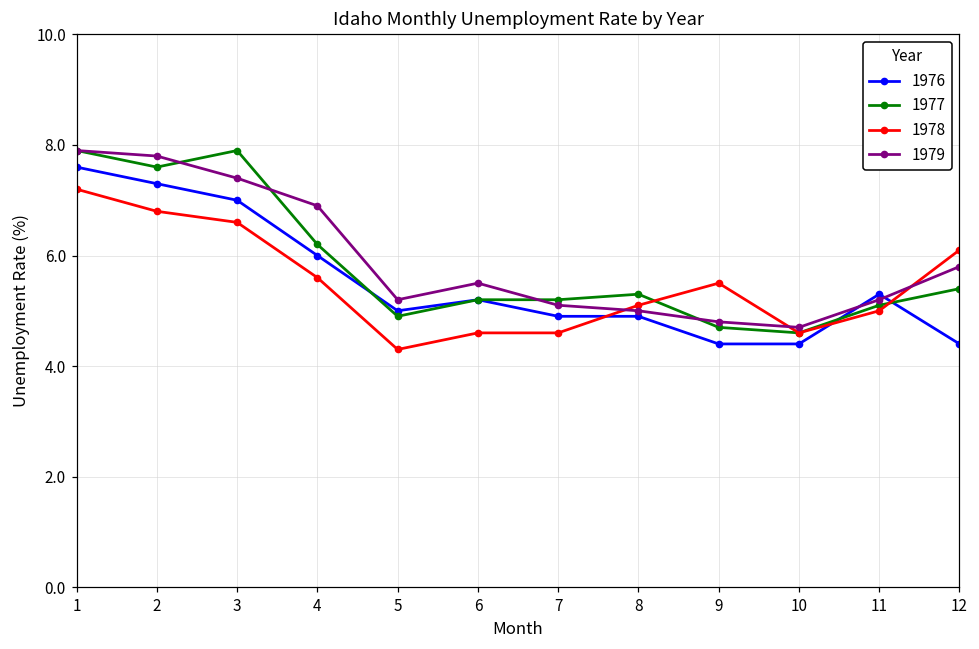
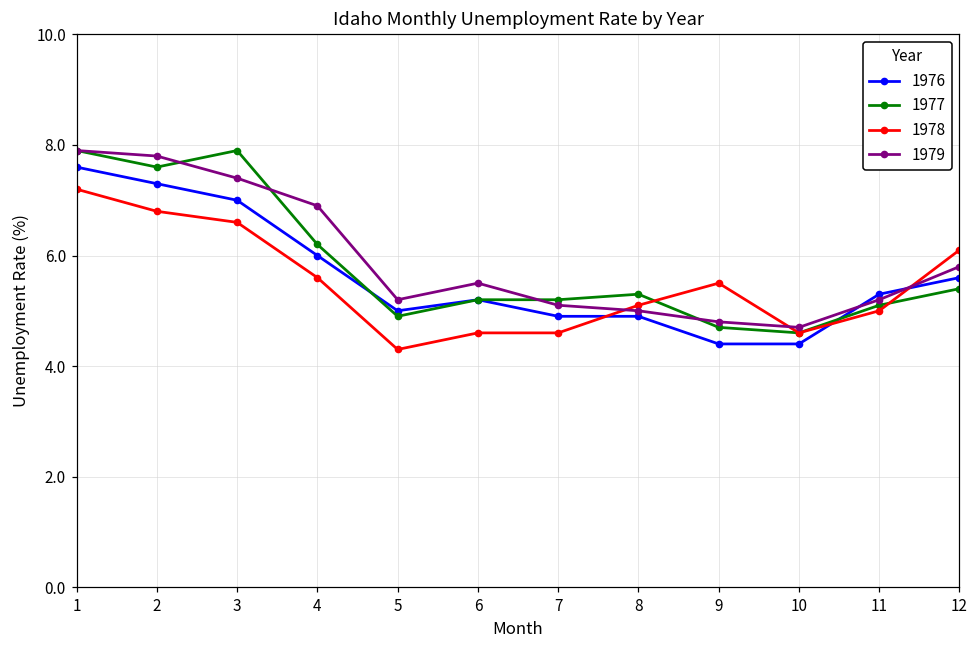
1976, 12: 4.4 -> 5.6
